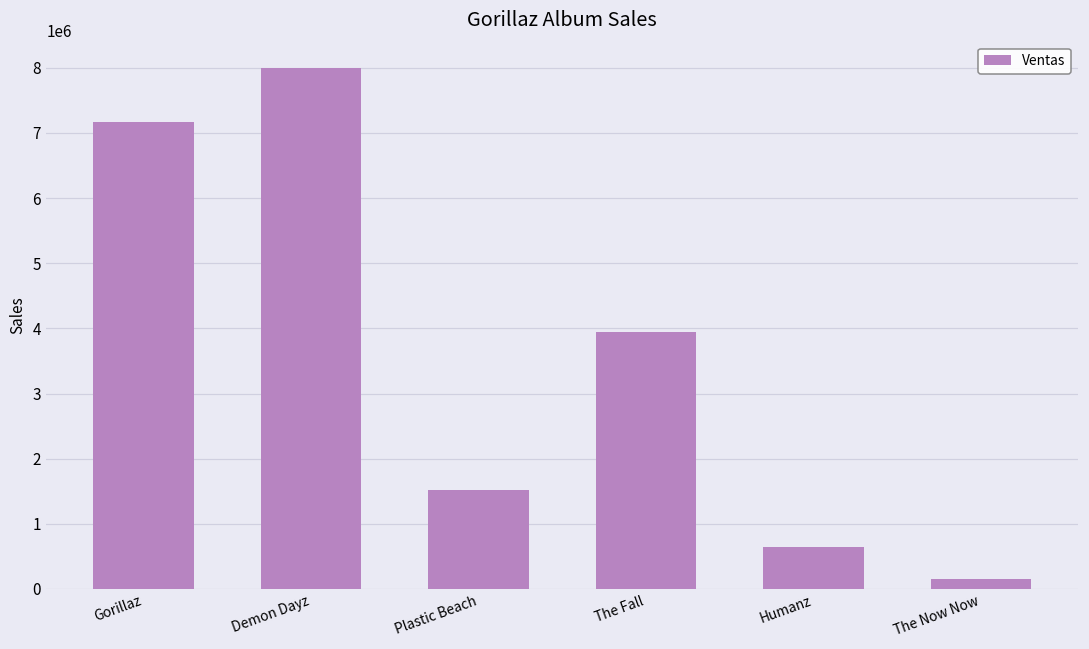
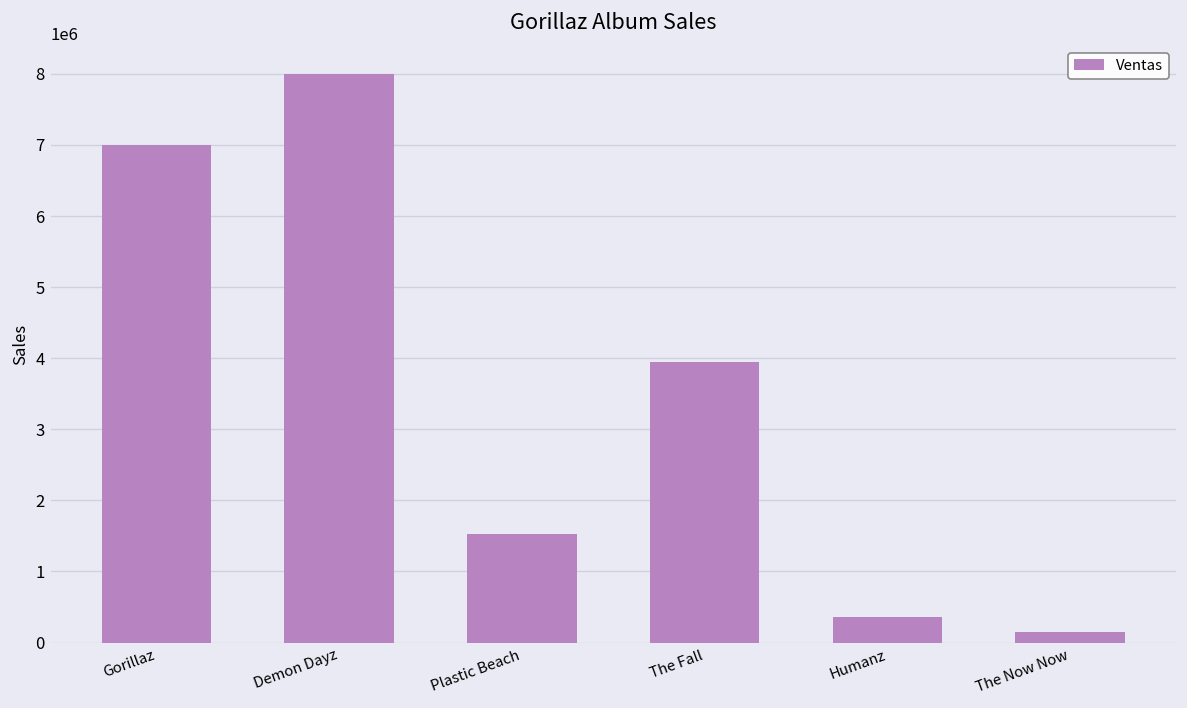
Gorillaz: 7200000 -> 7000000
Humanz: 700000 -> 400000
